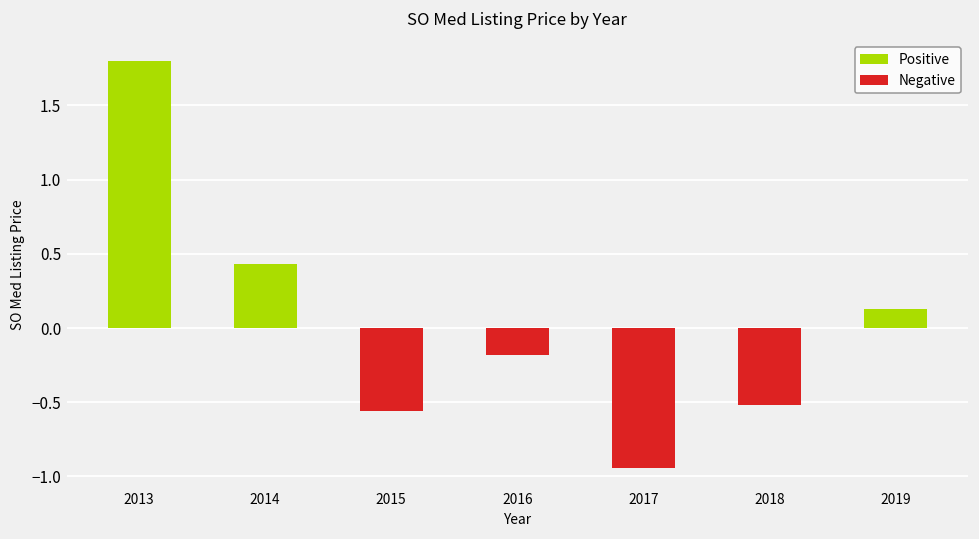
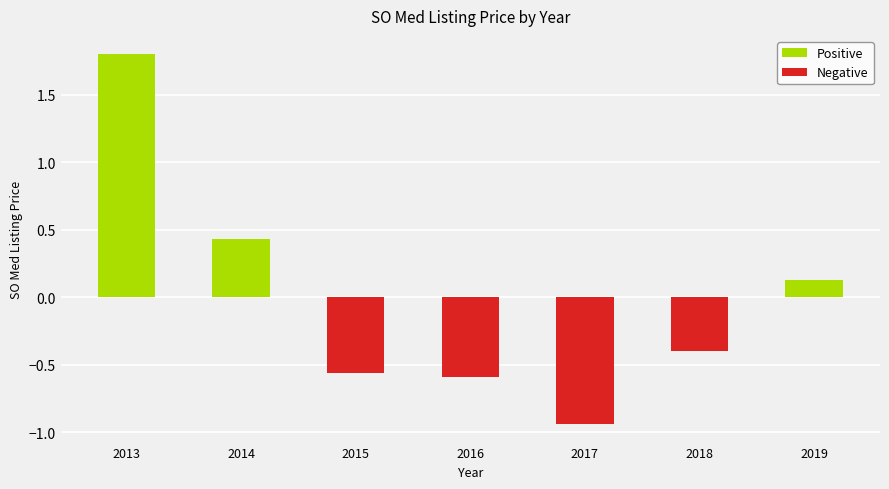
2016: -0.18 -> -0.59
2018: -0.52 -> -0.40
